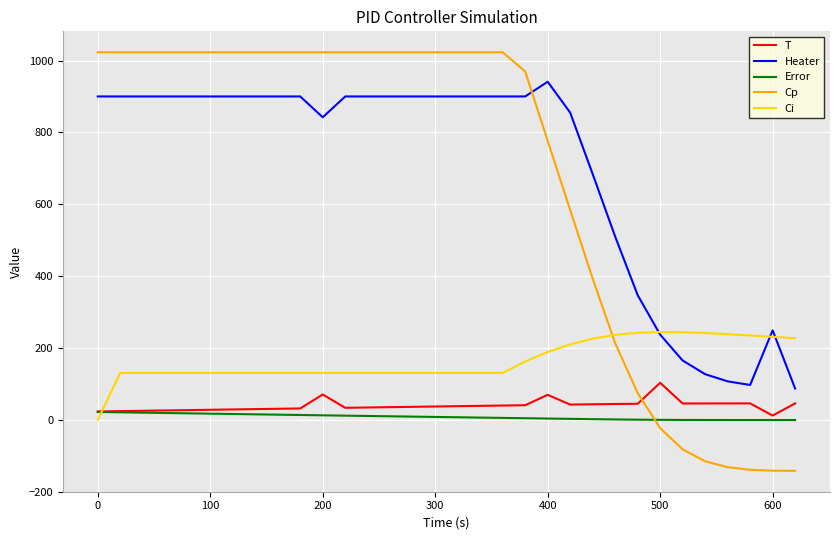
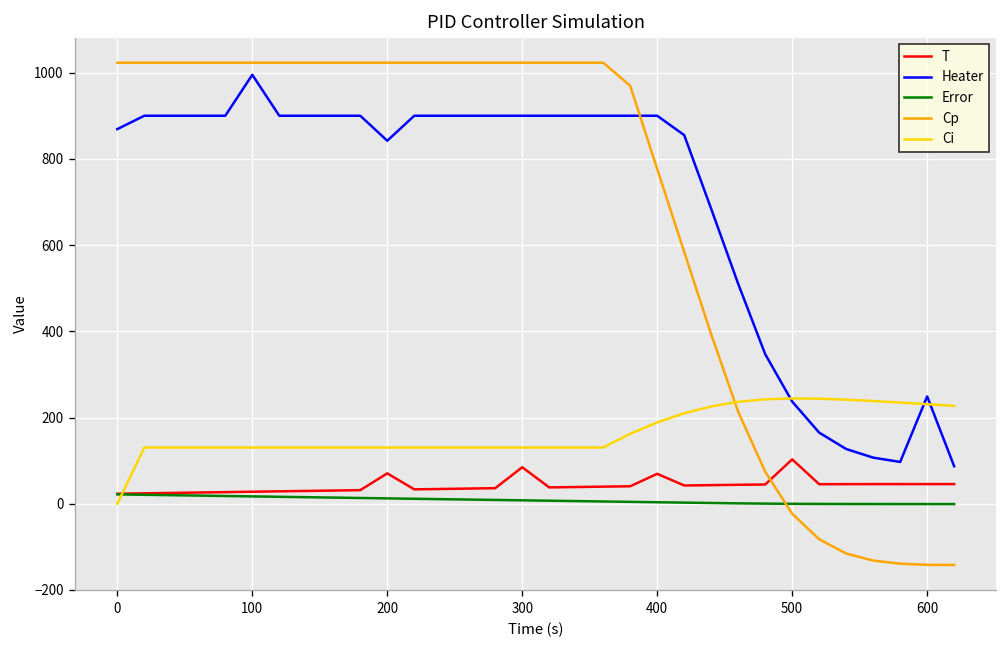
Heater, 0: 900 -> 870
Heater, 100: 900 -> 1000
T, 300: 40 -> 80
Heater, 400: 940 -> 900
T, 600: 10 -> 50
